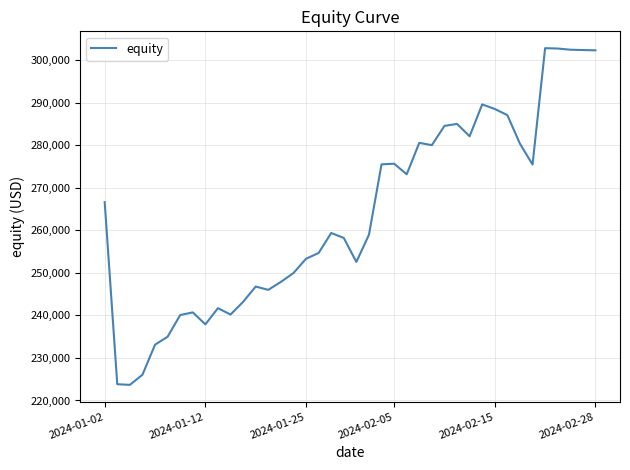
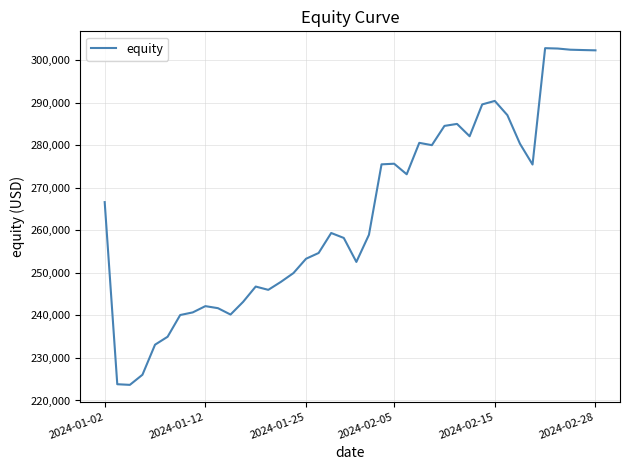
2024-01-12: 238,000 -> 242,000
2024-02-15: 289,000 -> 290,000
